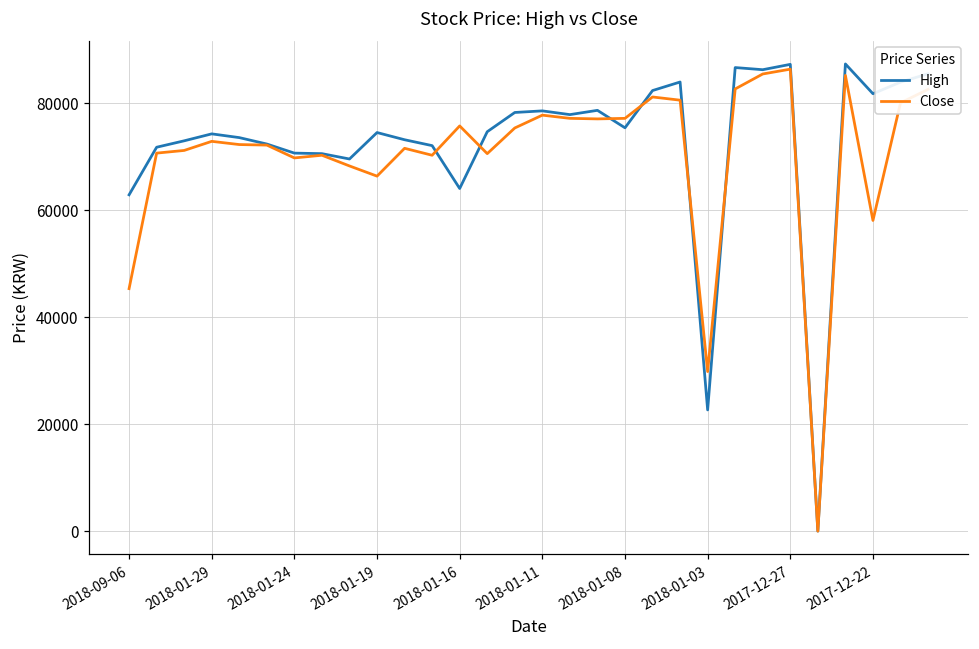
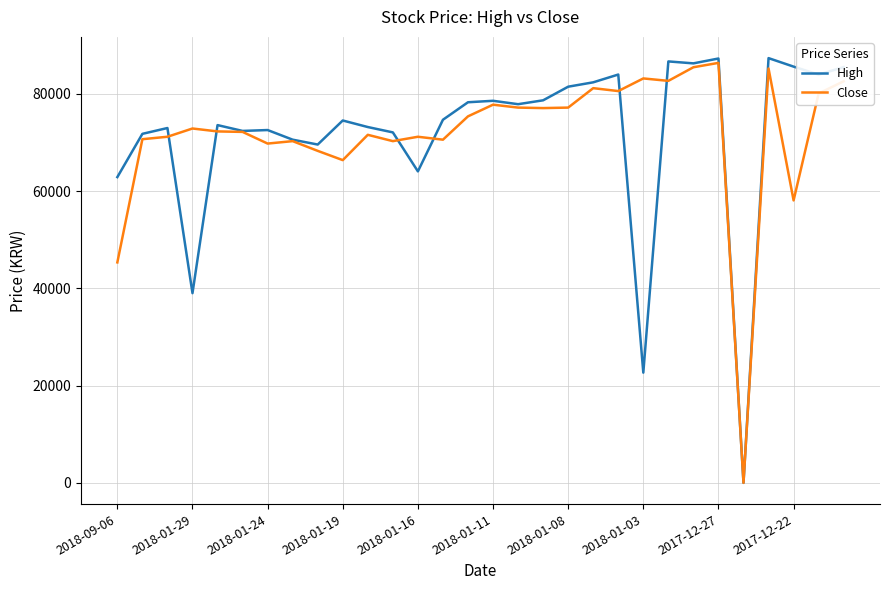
High, 2018-01-29: 74000 -> 39000
High, 2018-01-24: 71000 -> 73000
Close, 2018-01-16: 76000 -> 71000
High, 2018-01-08: 75000 -> 82000
Close, 2018-01-03: 30000 -> 83000
High, 2017-12-22: 82000 -> 86000
